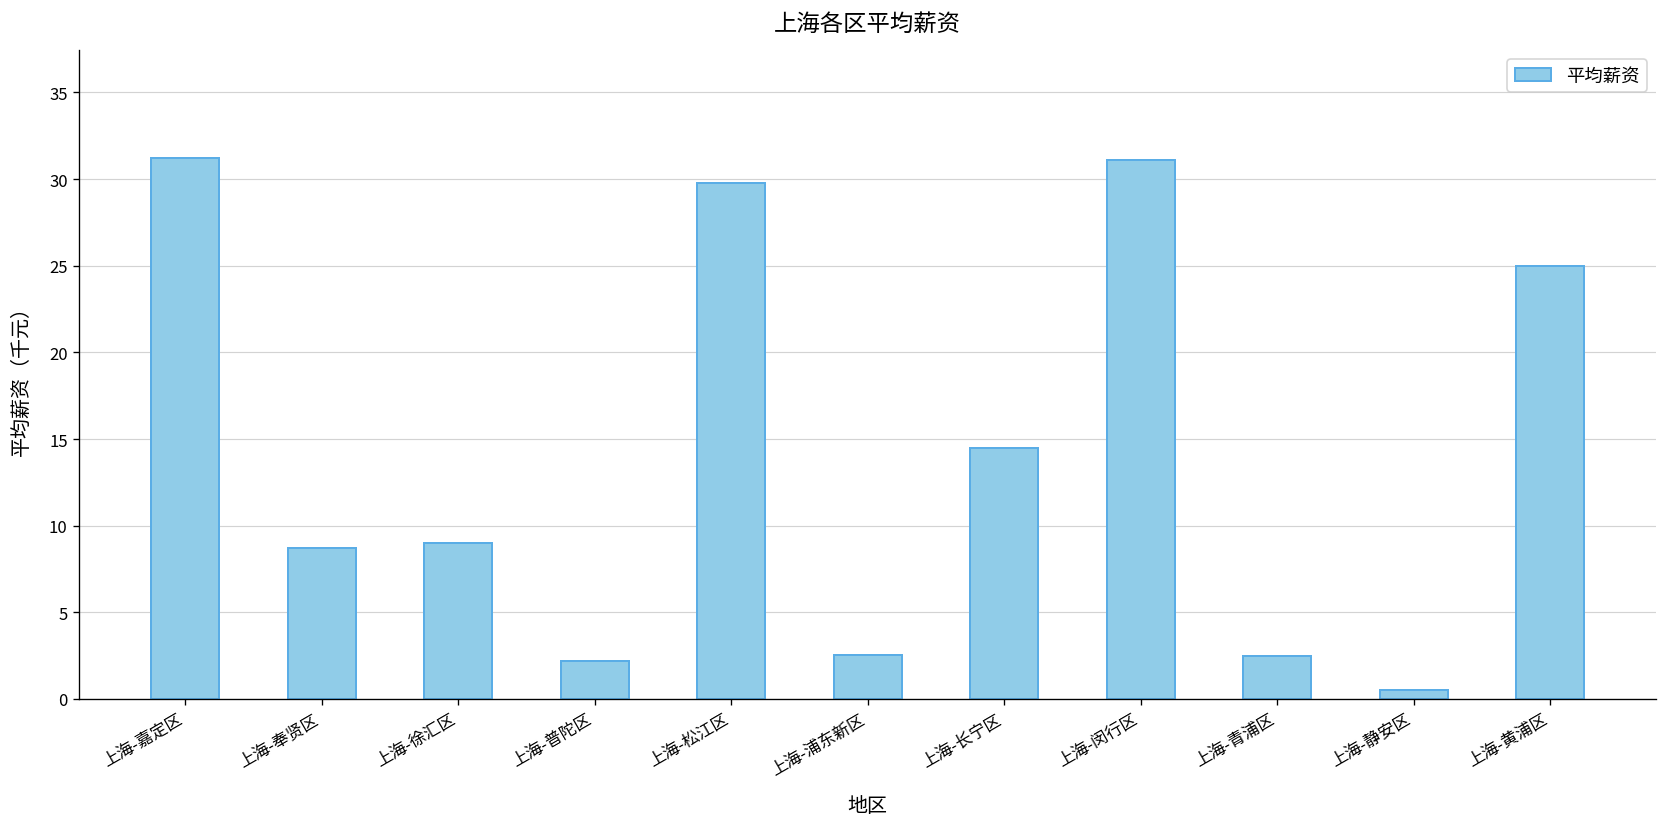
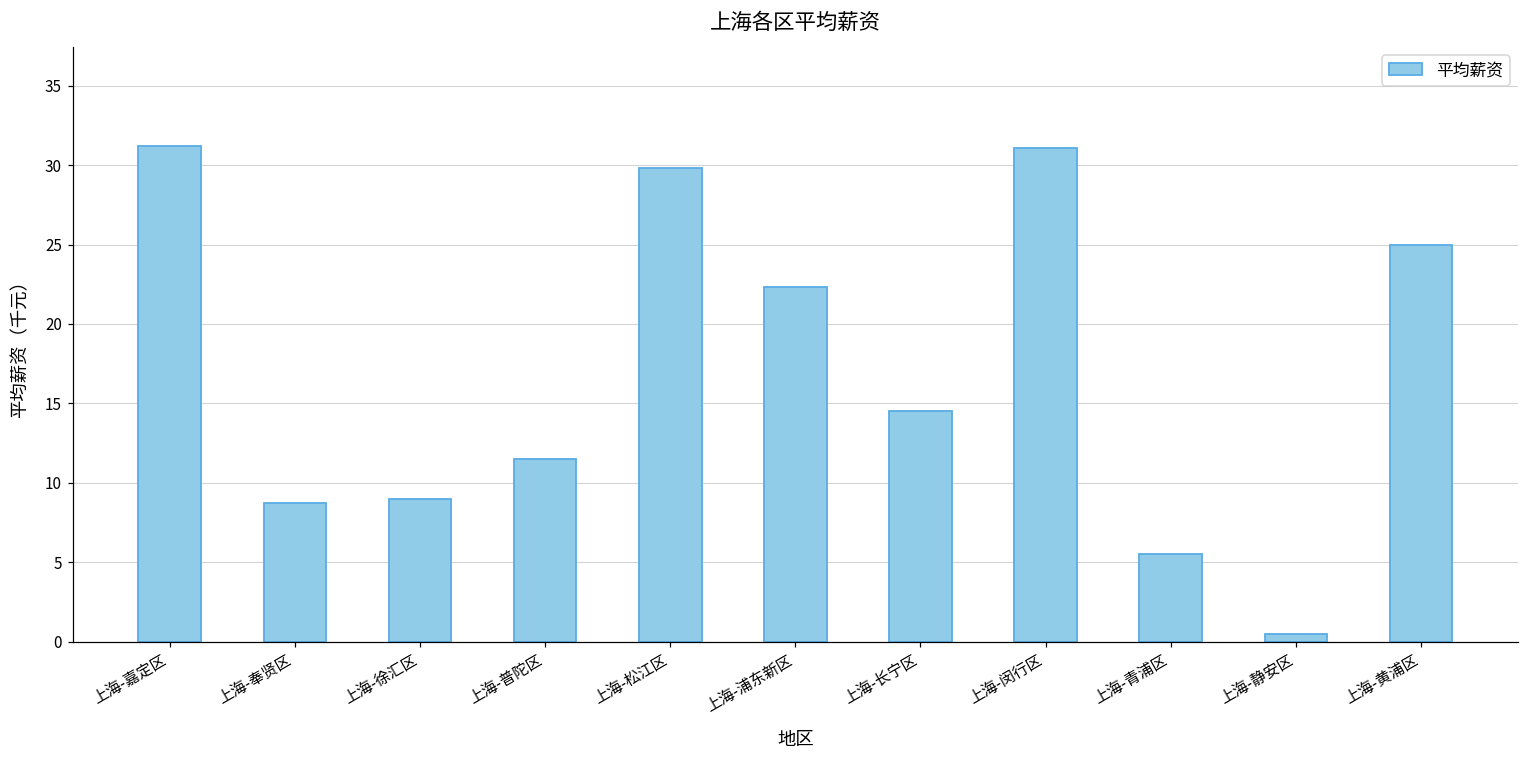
上海-普陀区: 2.2 -> 11.5
上海-浦东新区: 2.6 -> 22.4
上海-青浦区: 2.5 -> 5.5
